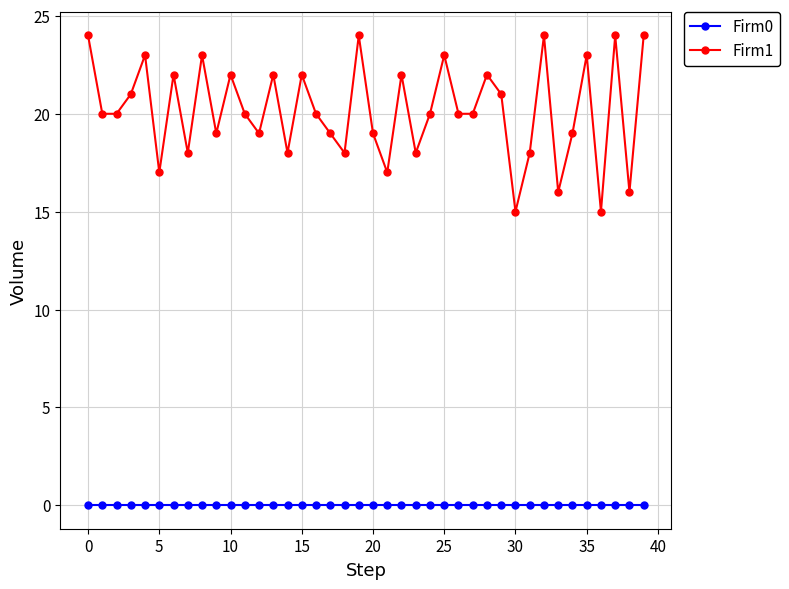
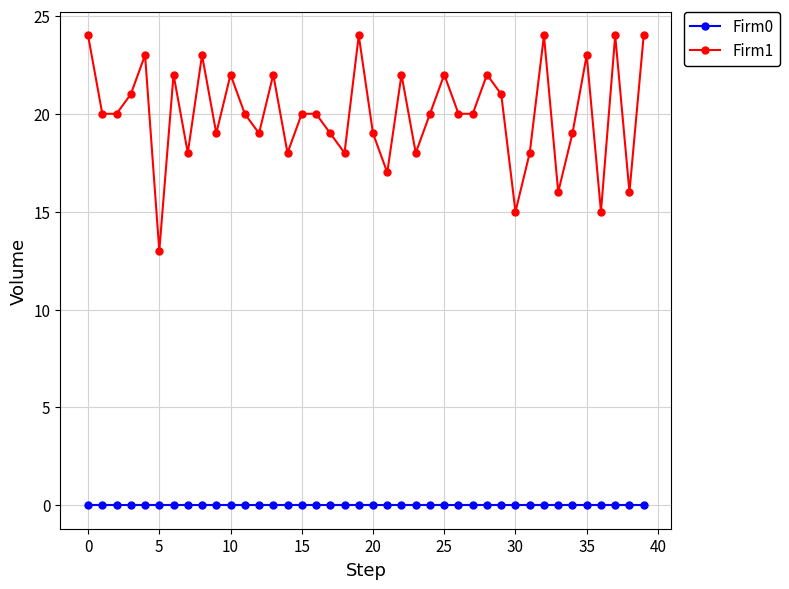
Firm1, 5: 17 -> 13
Firm1, 15: 22 -> 20
Firm1, 25: 23 -> 22
